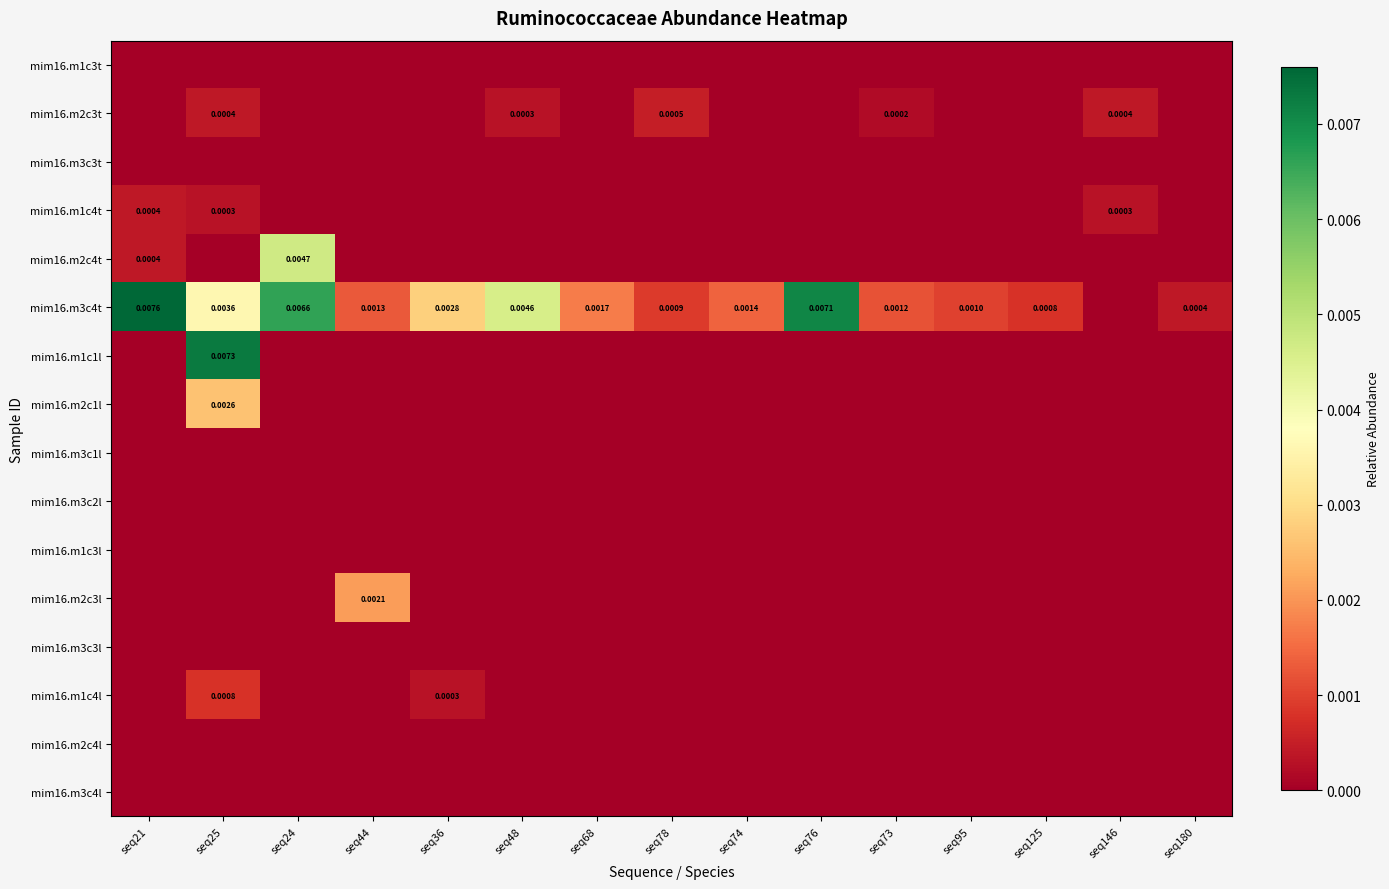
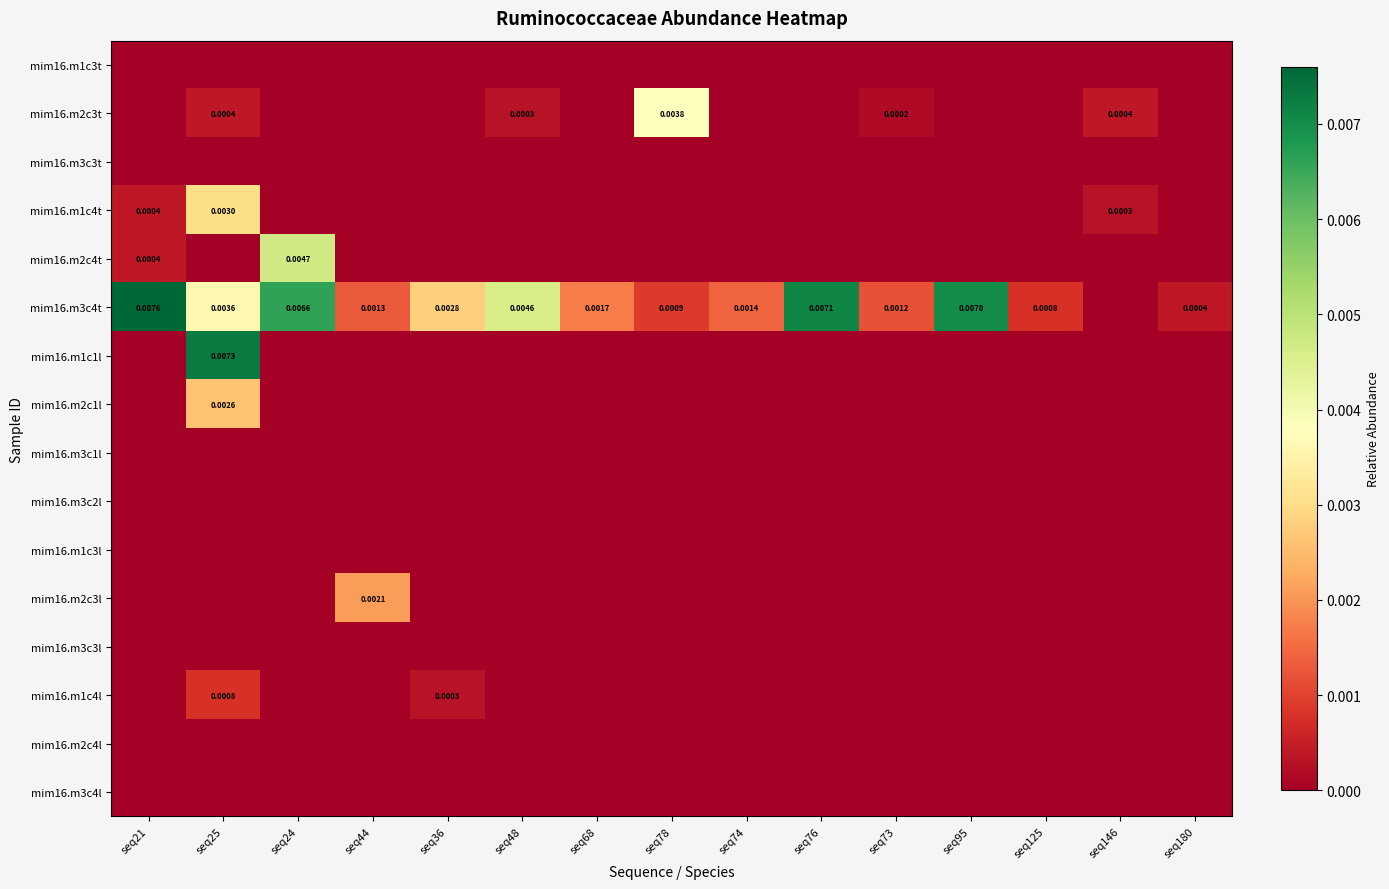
mim16.m2c3t, seq78: 0.0005 -> 0.0038
mim16.m1c4t, seq25: 0.0003 -> 0.0030
mim16.m3c4t, seq95: 0.0010 -> 0.0070
